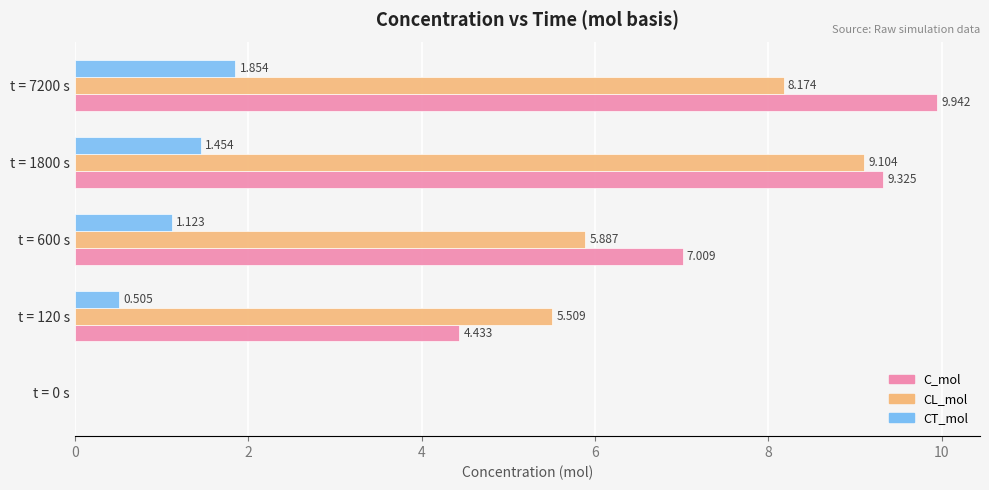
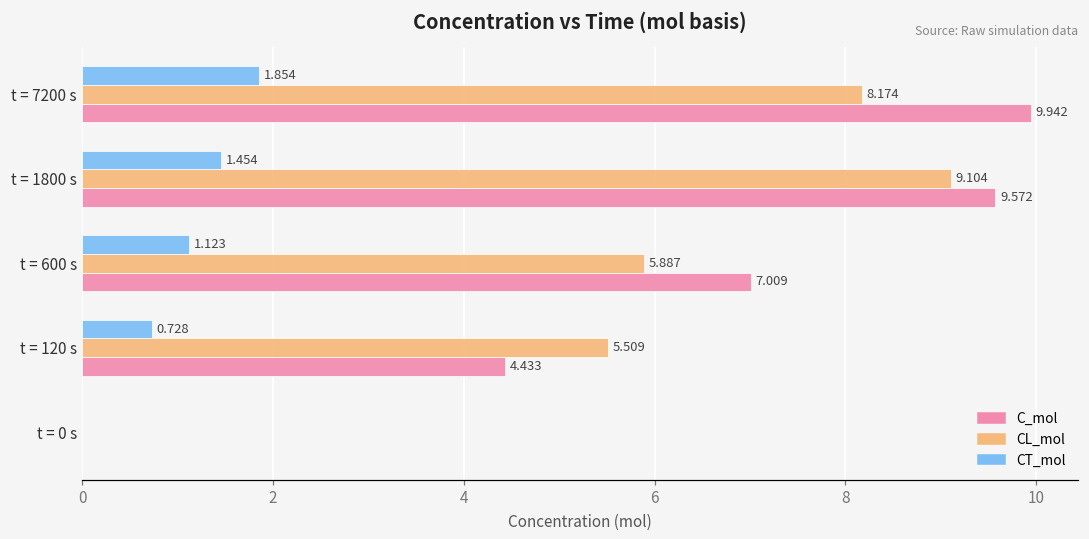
C_mol, t = 1800 s: 9.325 -> 9.572
CT_mol, t = 120 s: 0.505 -> 0.728
